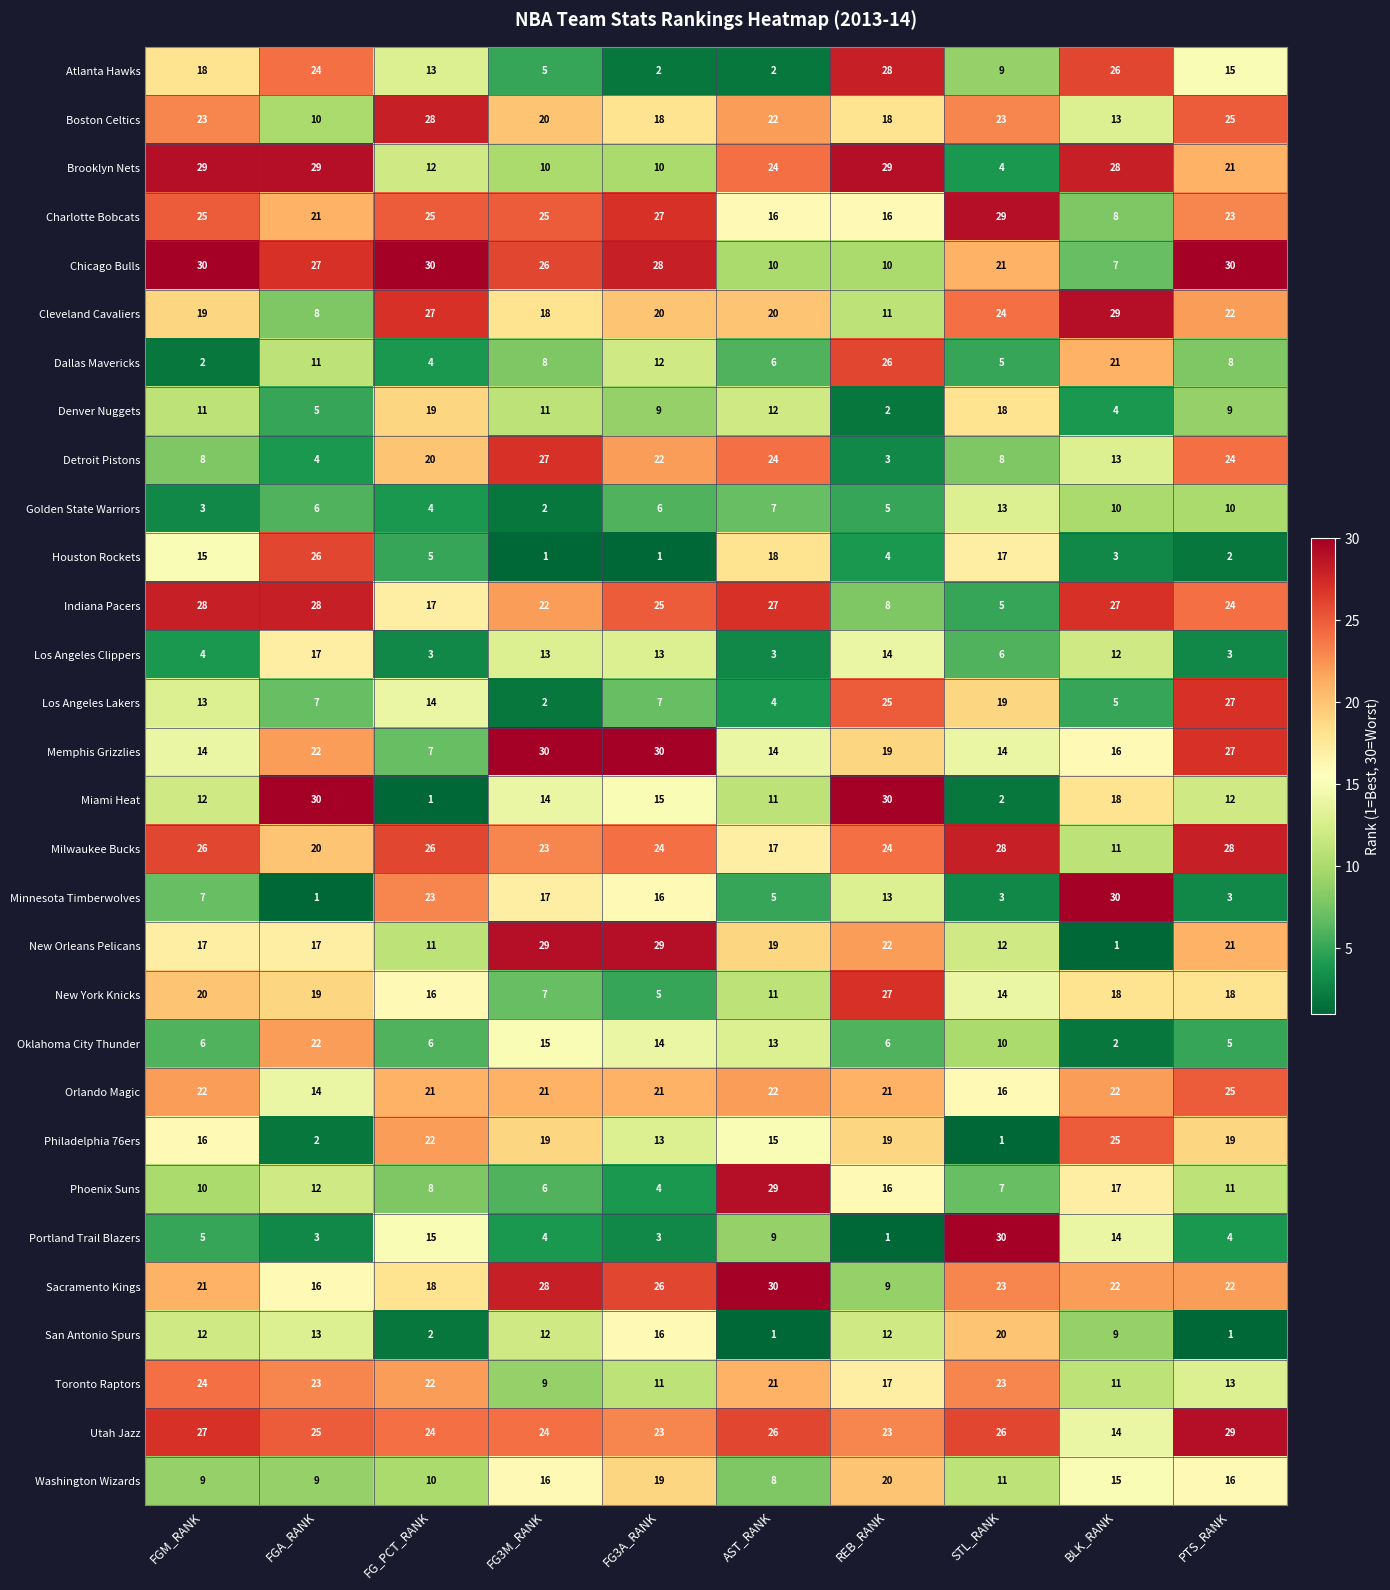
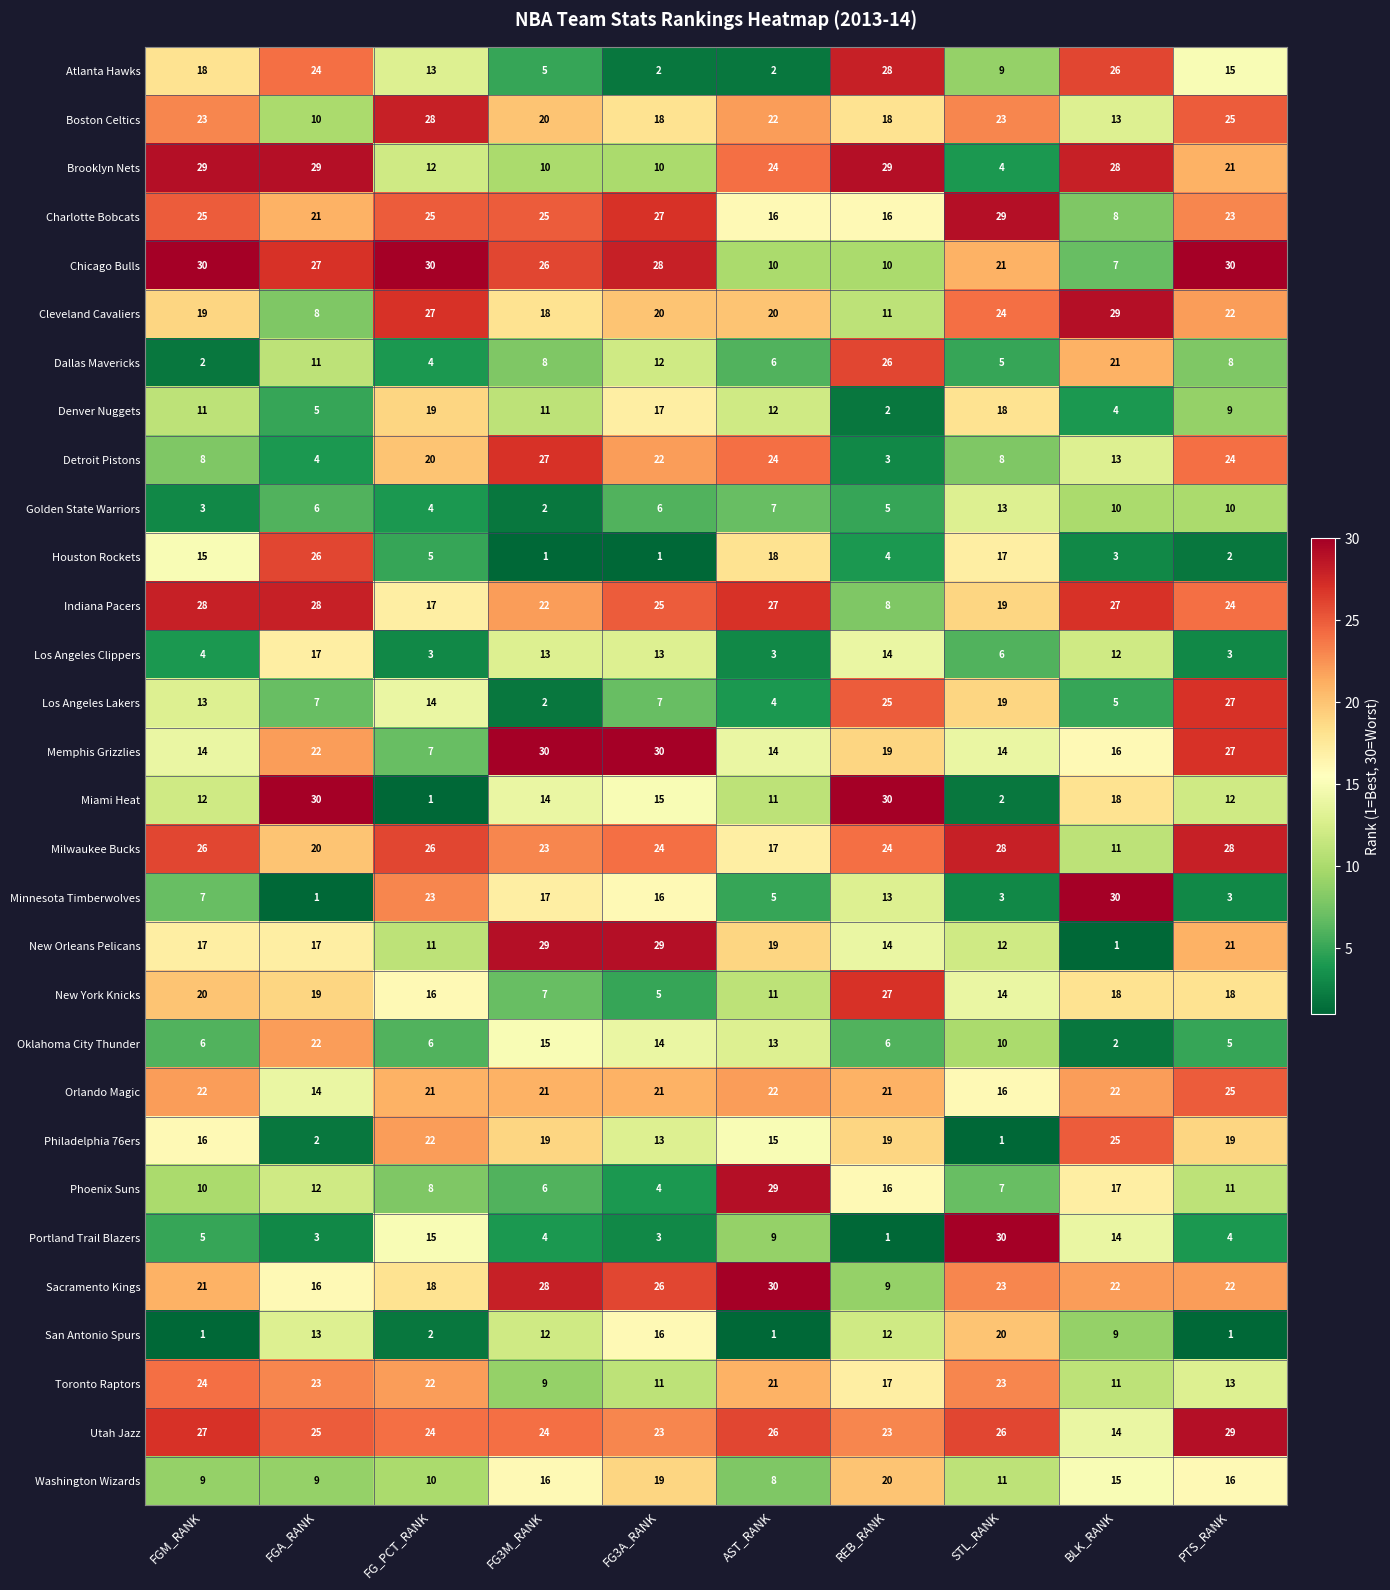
Denver Nuggets, FG3A_RANK: 9 -> 17
Indiana Pacers, STL_RANK: 5 -> 19
New Orleans Pelicans, REB_RANK: 22 -> 14
San Antonio Spurs, FGM_RANK: 12 -> 1
